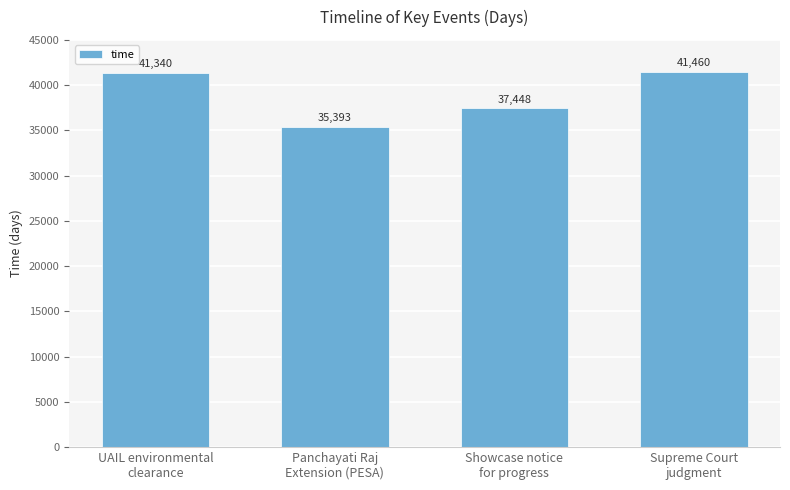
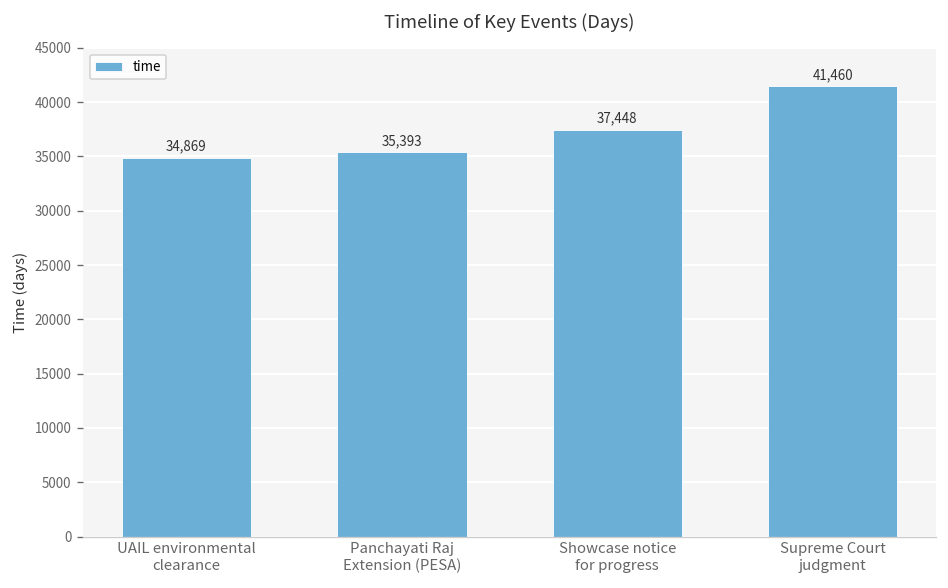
UAIL environmental clearance: 41,340 -> 34,869
